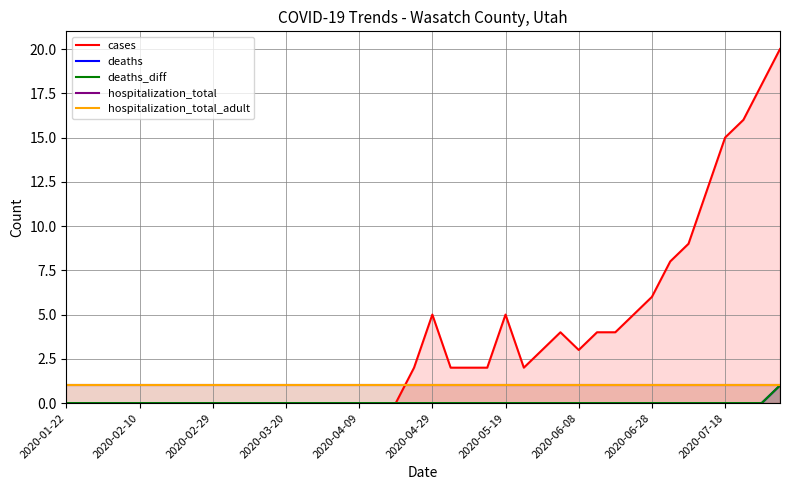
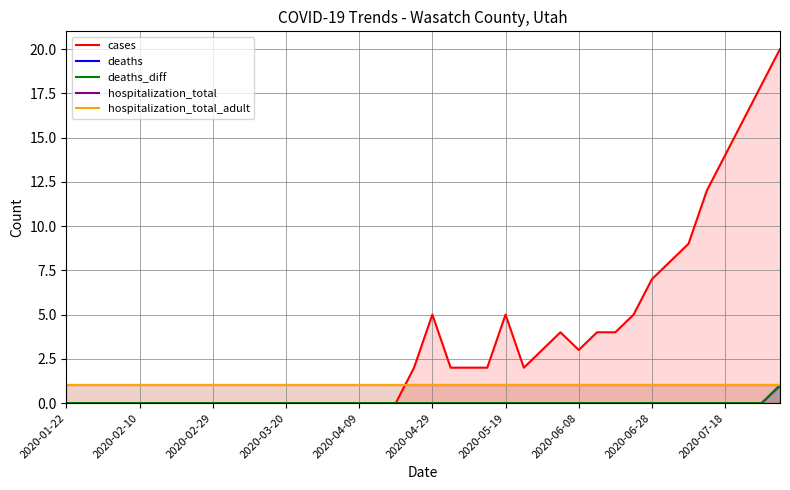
cases, 2020-06-28: 6 -> 7
cases, 2020-07-18: 15 -> 14
